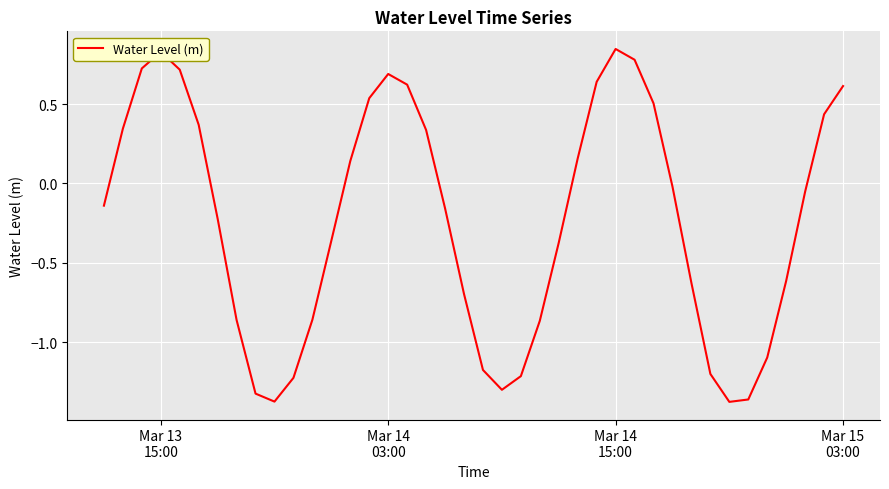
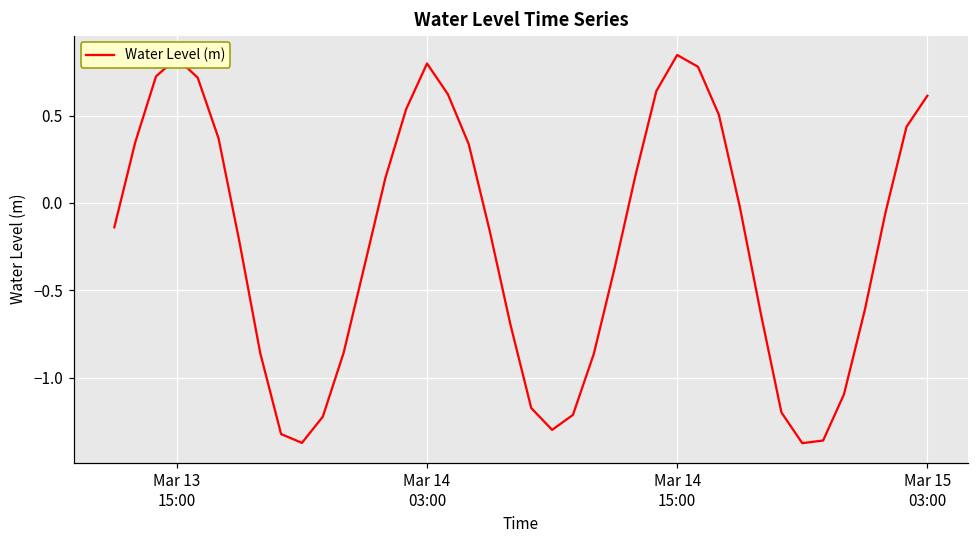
Mar 14 03:00: 0.69 -> 0.80
